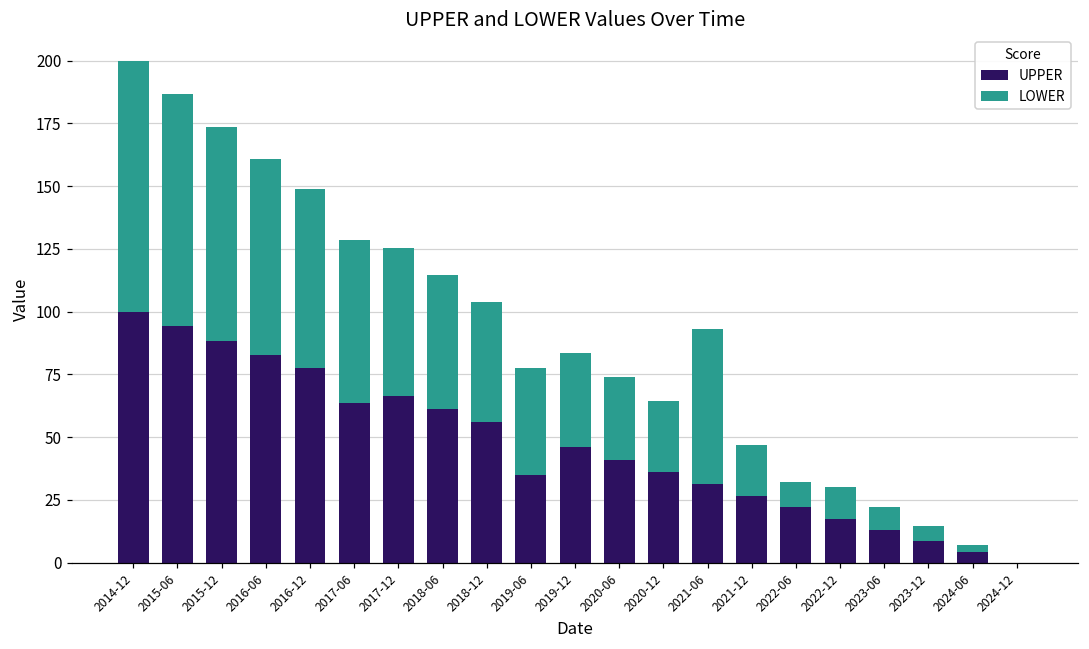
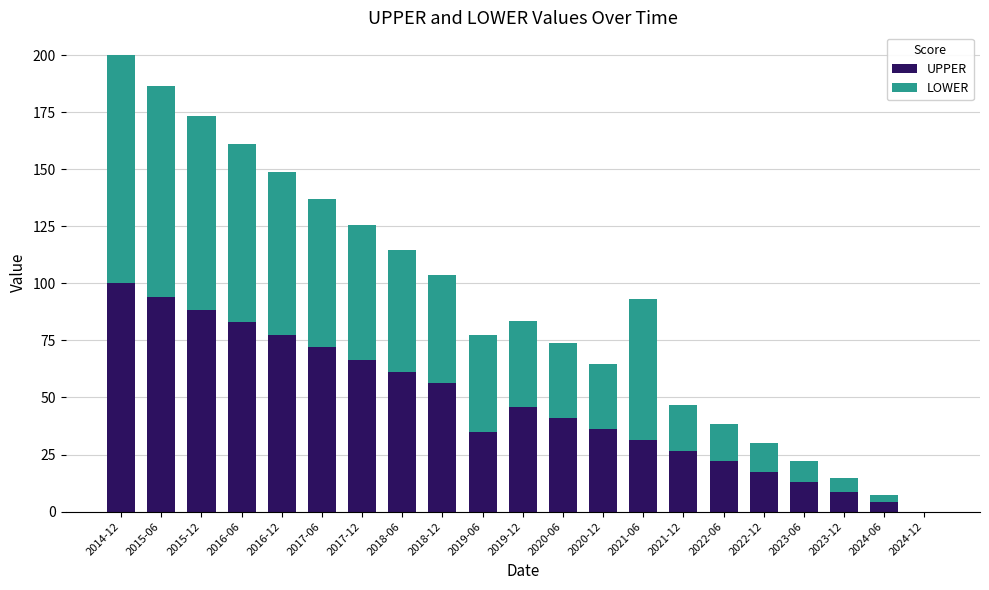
UPPER, 2017-06: 64 -> 72
LOWER, 2022-06: 10 -> 16
